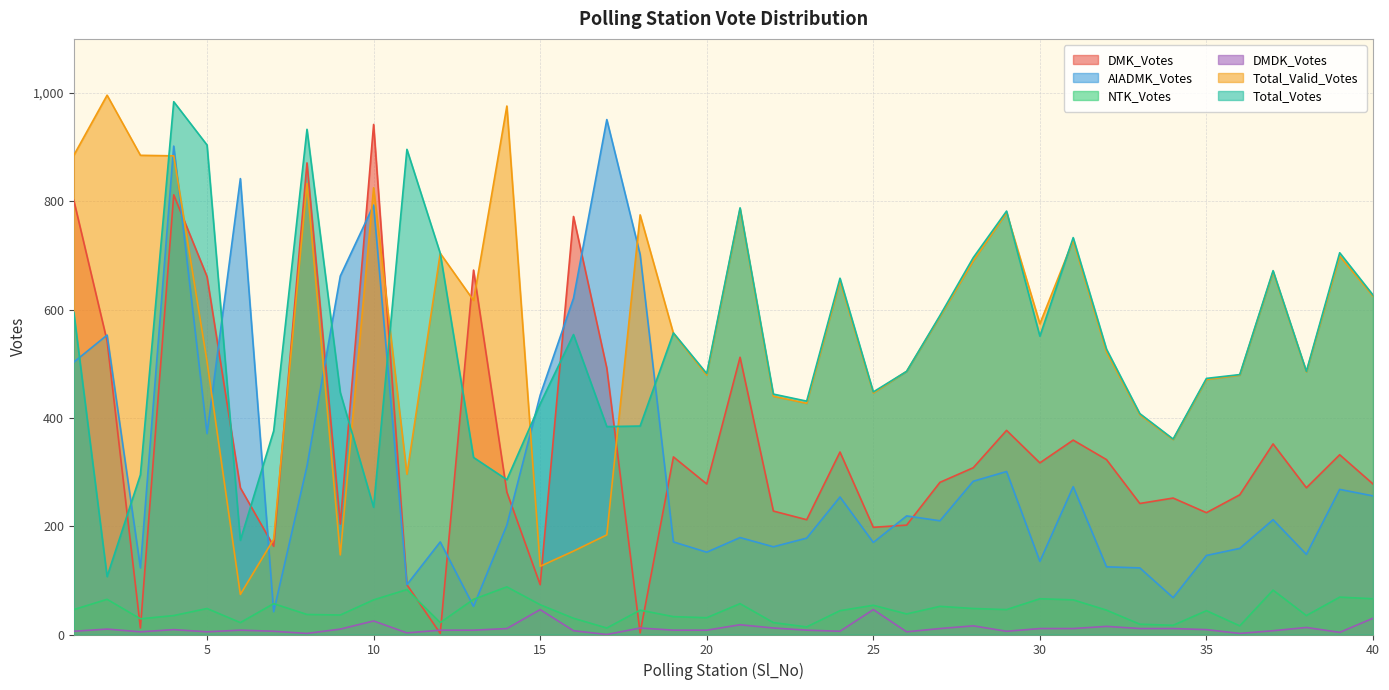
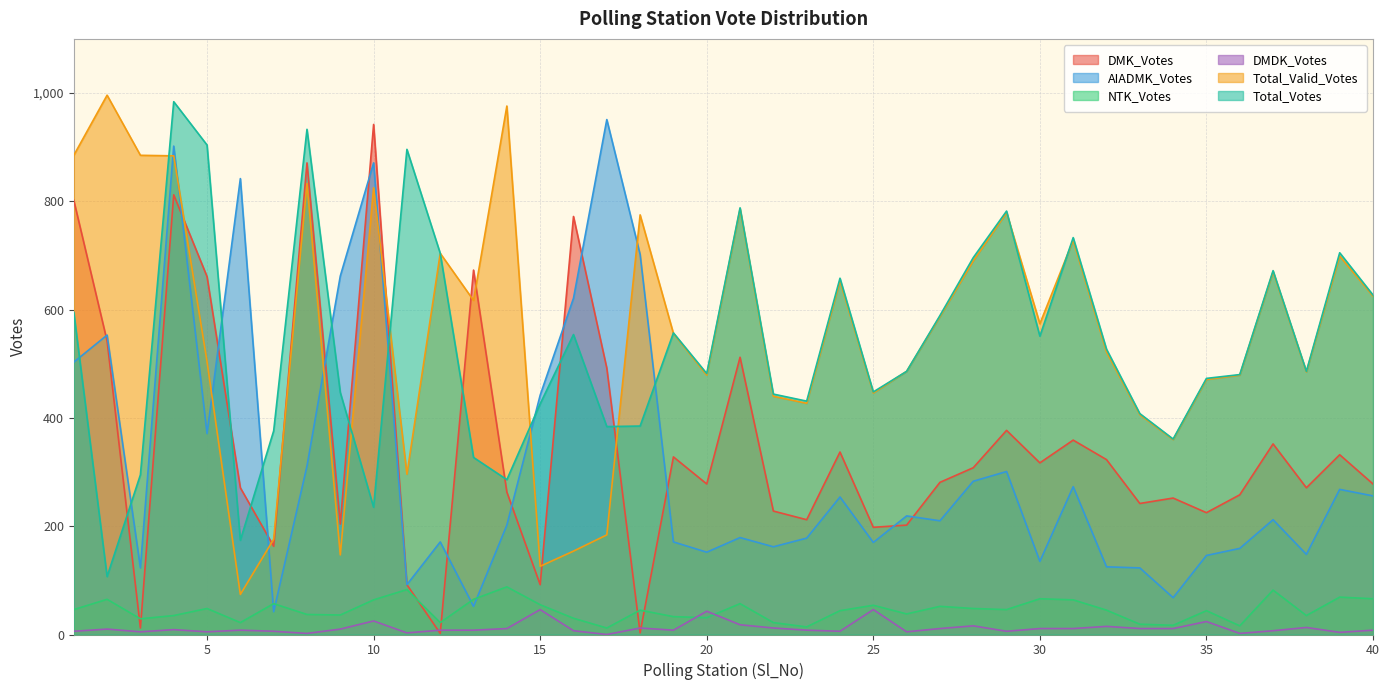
AIADMK_Votes, 10: 790 -> 870
DMDK_Votes, 20: 10 -> 40
DMDK_Votes, 35: 10 -> 20
DMDK_Votes, 40: 30 -> 10
